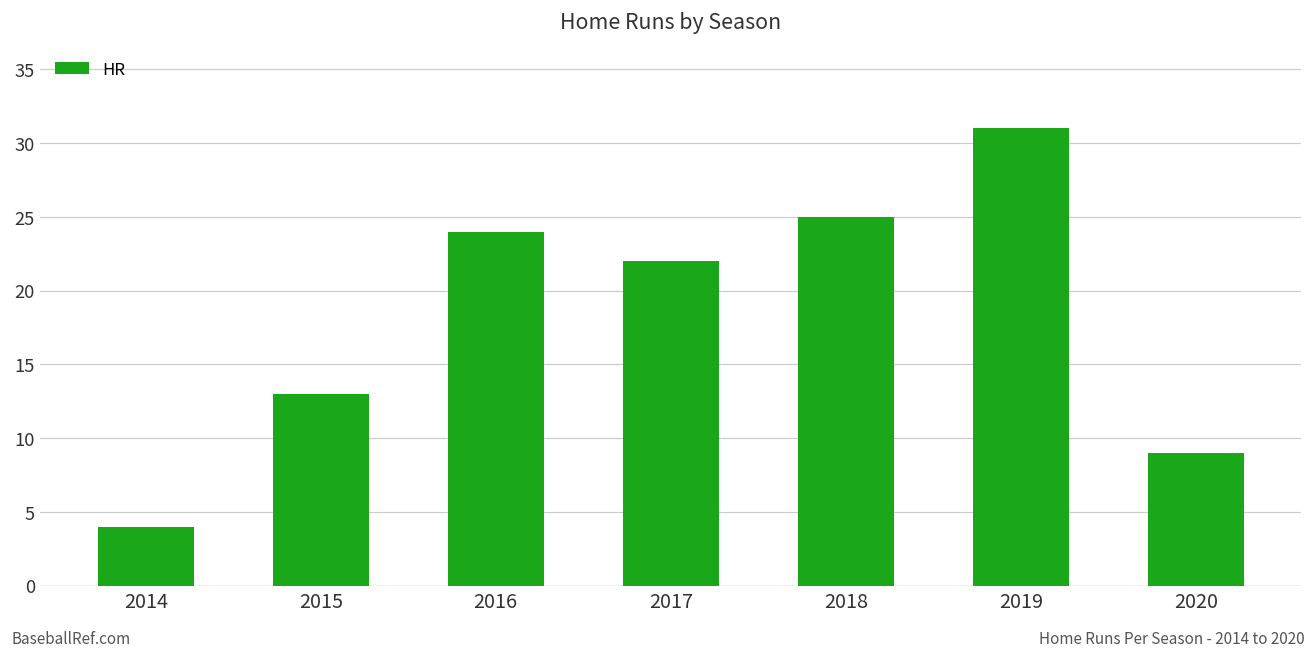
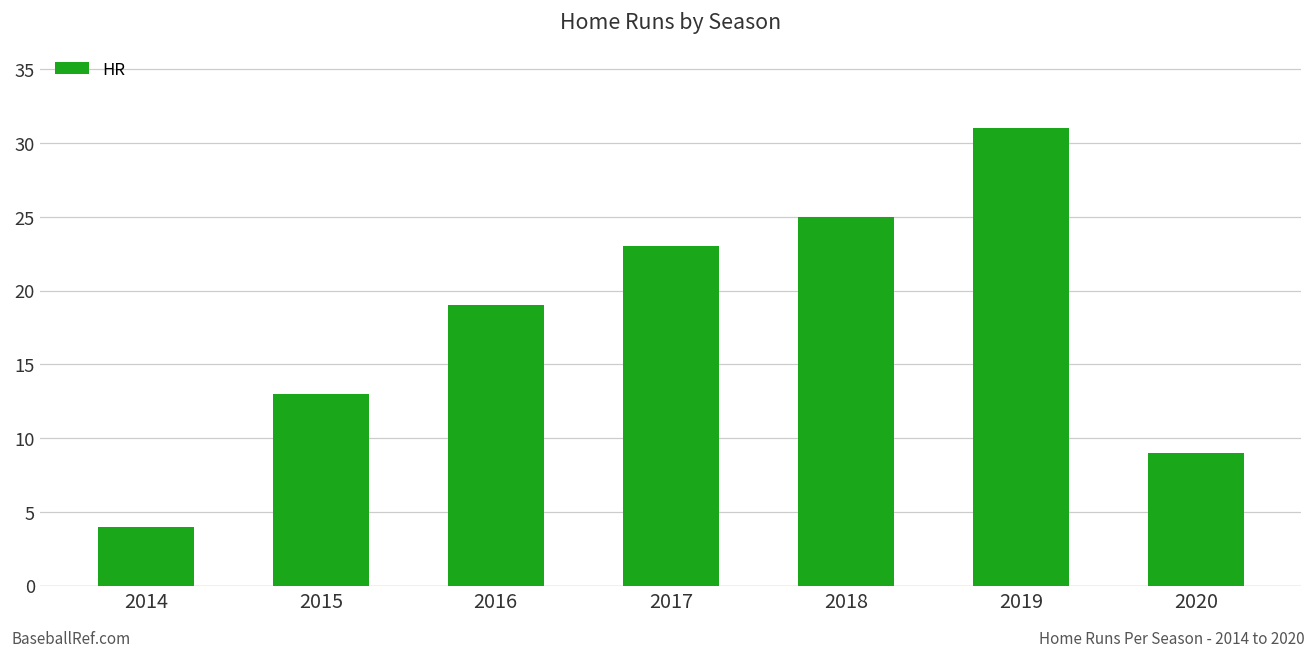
2016: 24 -> 19
2017: 22 -> 23
